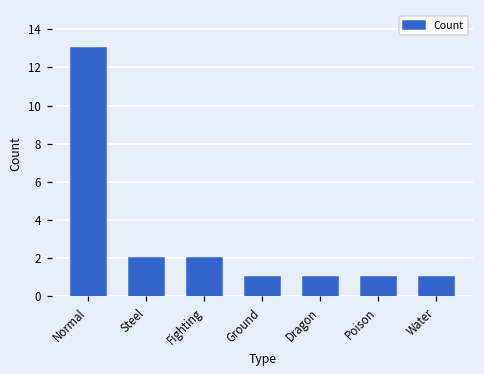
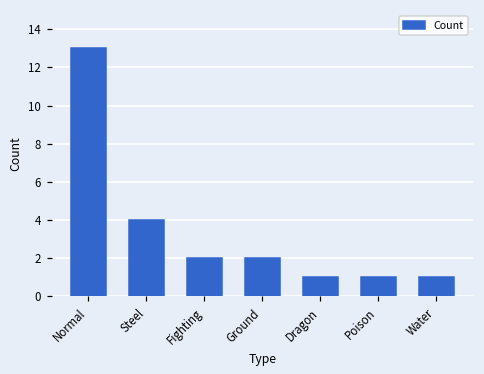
Steel: 2 -> 4
Ground: 1 -> 2
